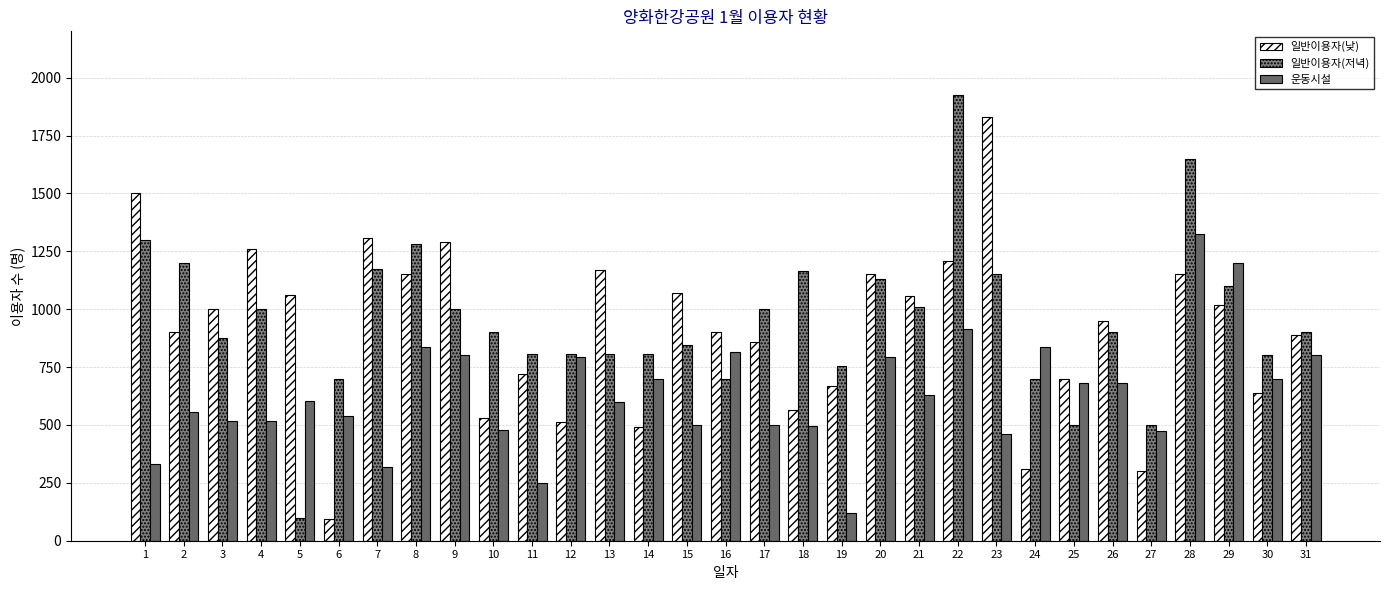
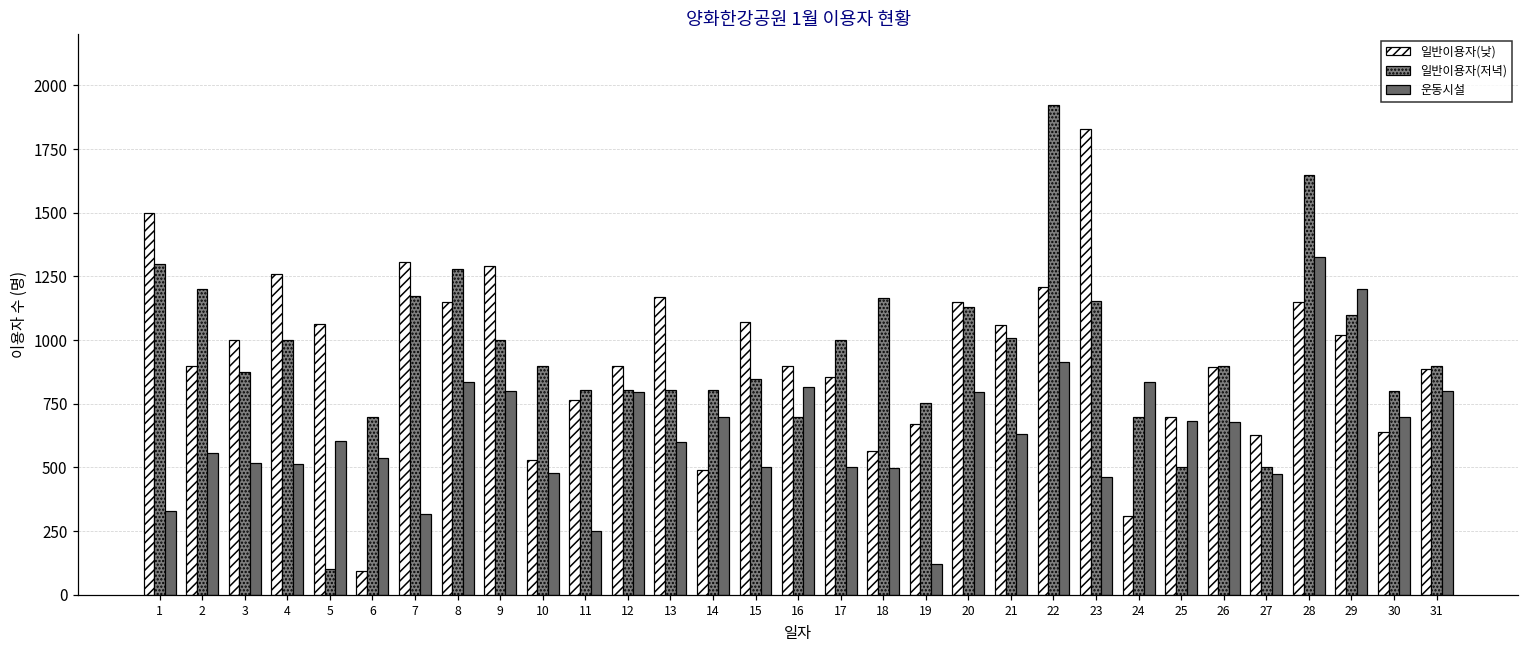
일반이용자(낮), 11: 720 -> 770
일반이용자(낮), 12: 510 -> 900
일반이용자(낮), 26: 950 -> 900
일반이용자(낮), 27: 300 -> 630
